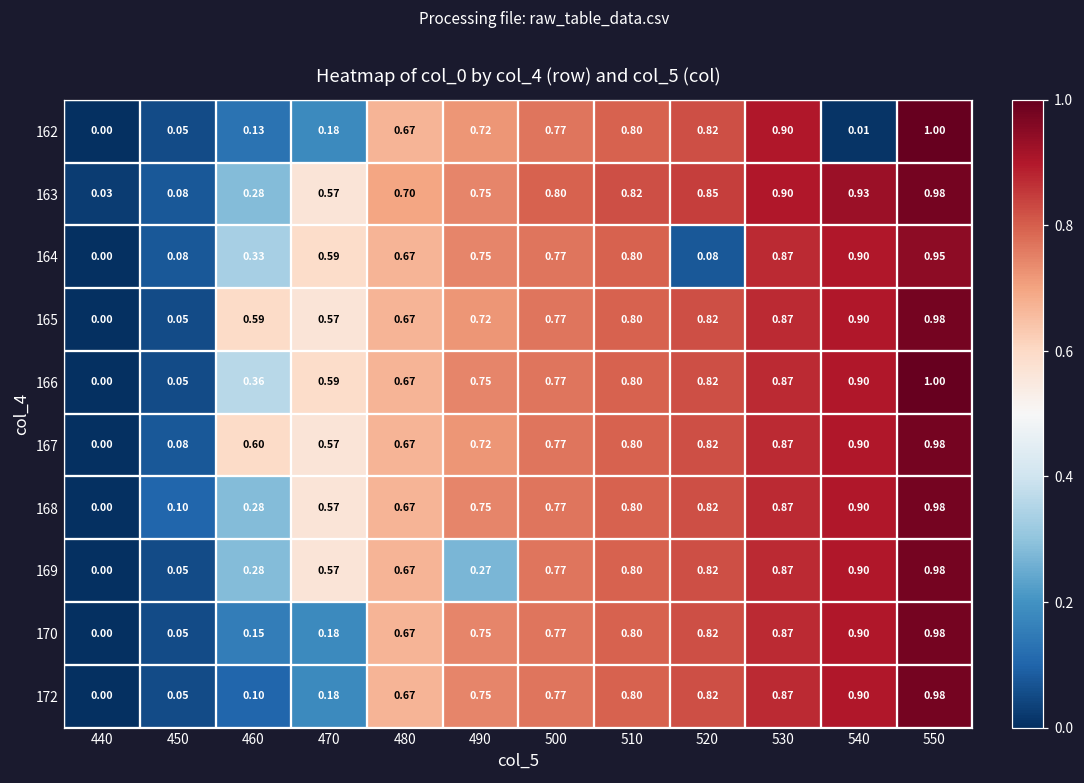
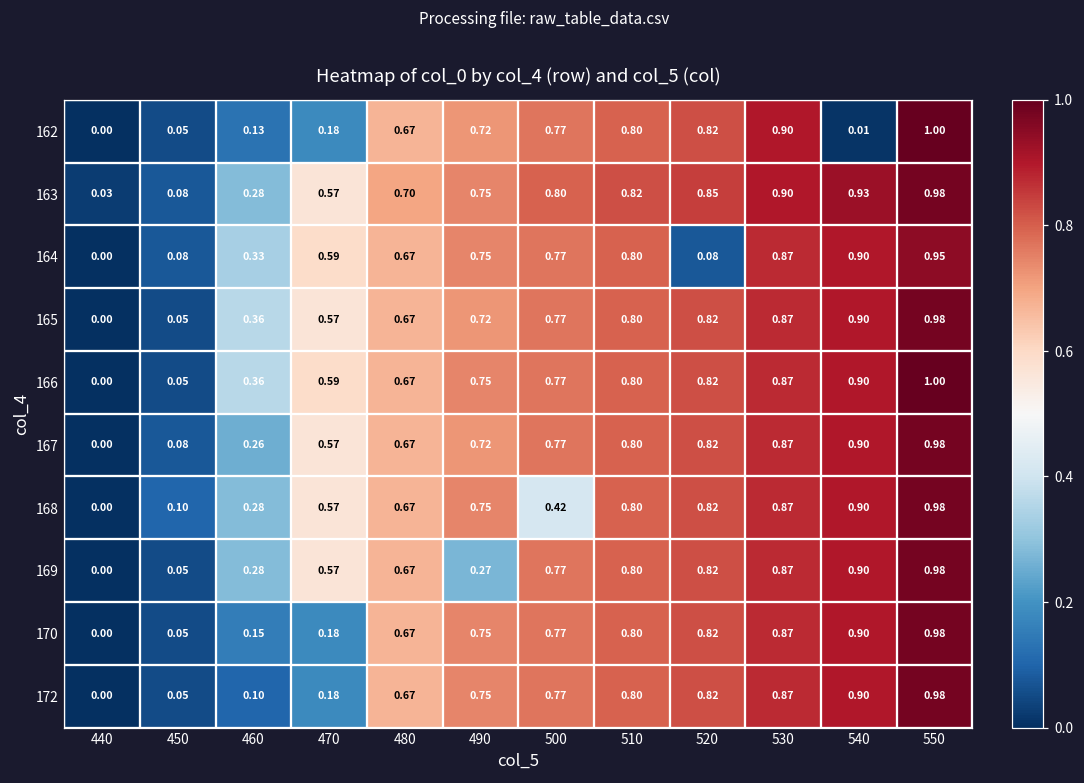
165, 460: 0.59 -> 0.36
167, 460: 0.60 -> 0.26
168, 500: 0.77 -> 0.42
